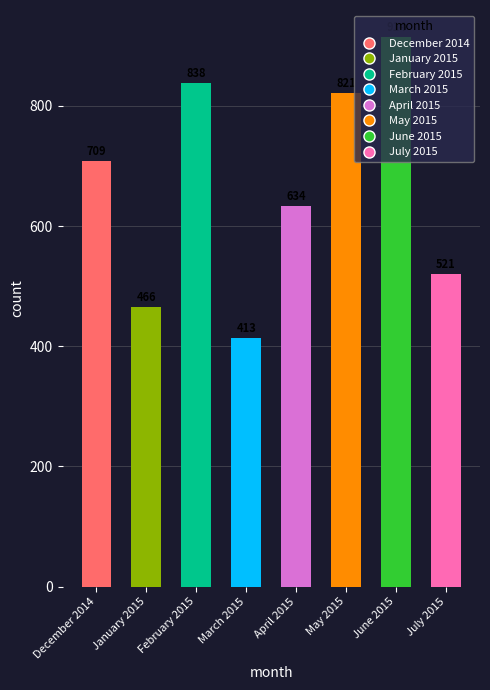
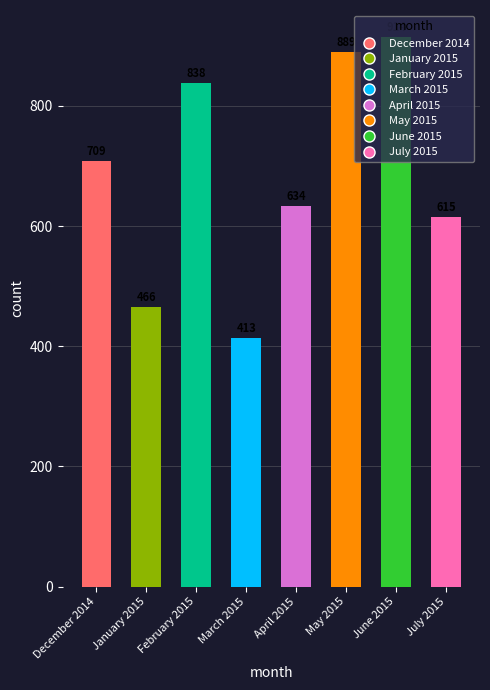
May 2015: 820 -> 890
July 2015: 520 -> 620
